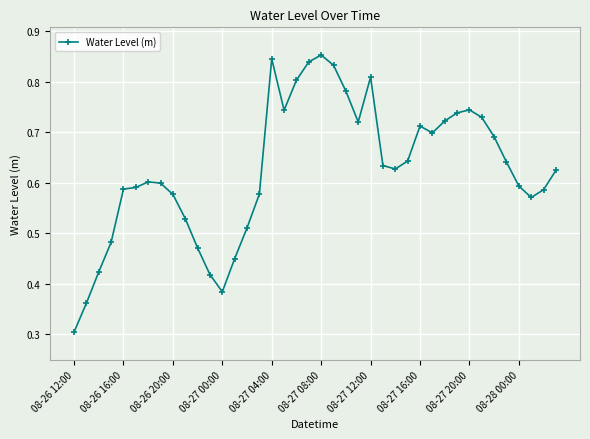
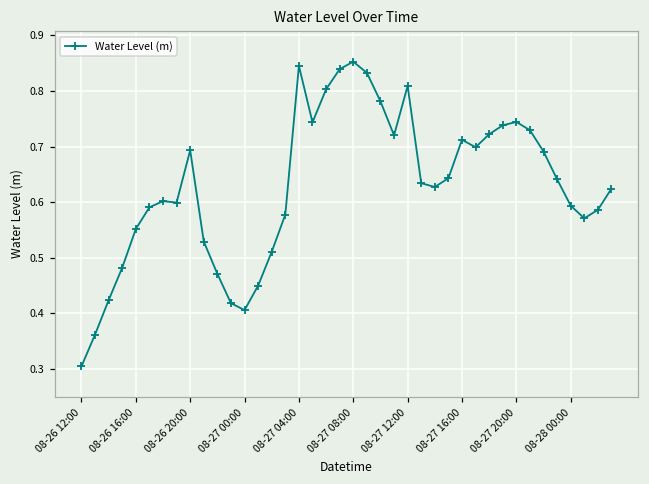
08-26 16:00: 0.59 -> 0.55
08-26 20:00: 0.58 -> 0.69
08-27 00:00: 0.38 -> 0.41
